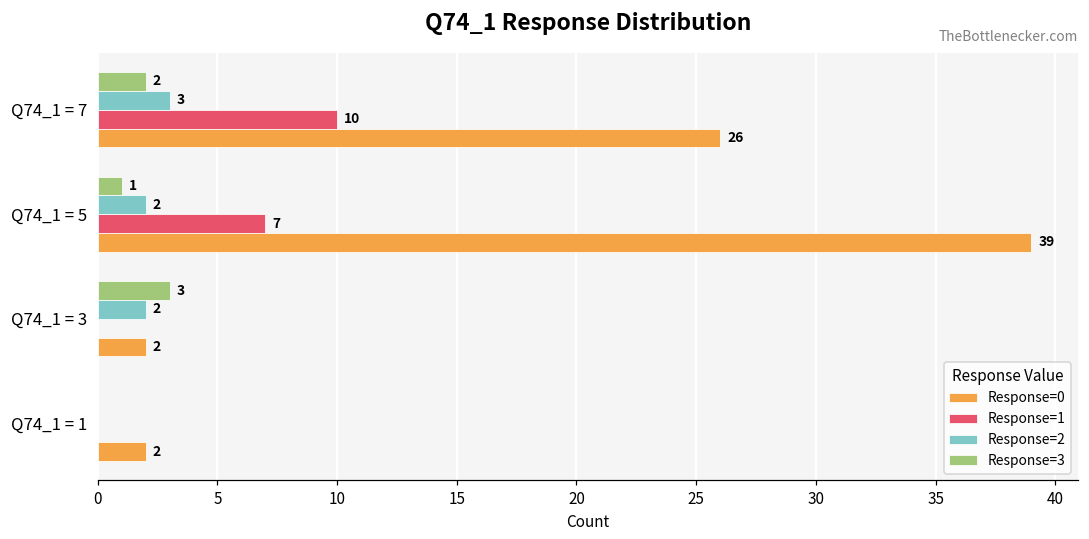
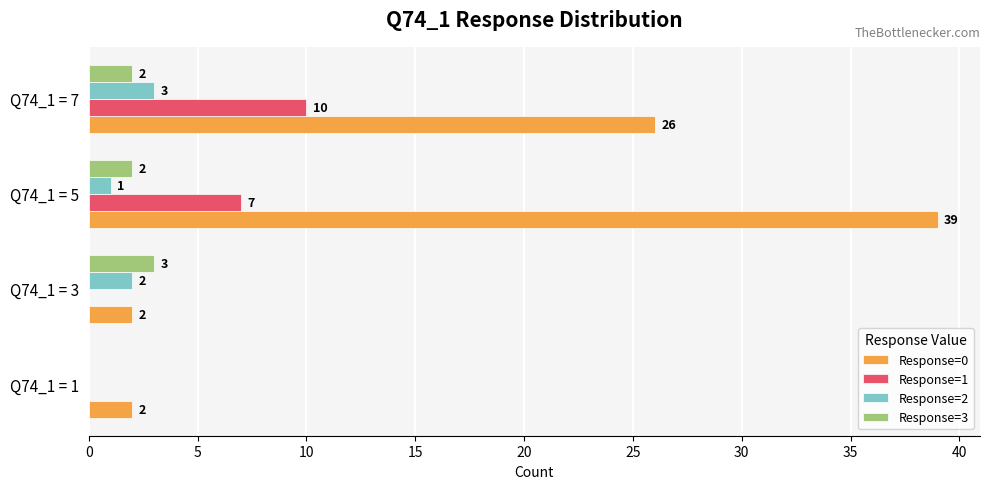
Response=3, Q74_1 = 5: 1 -> 2
Response=2, Q74_1 = 5: 2 -> 1
